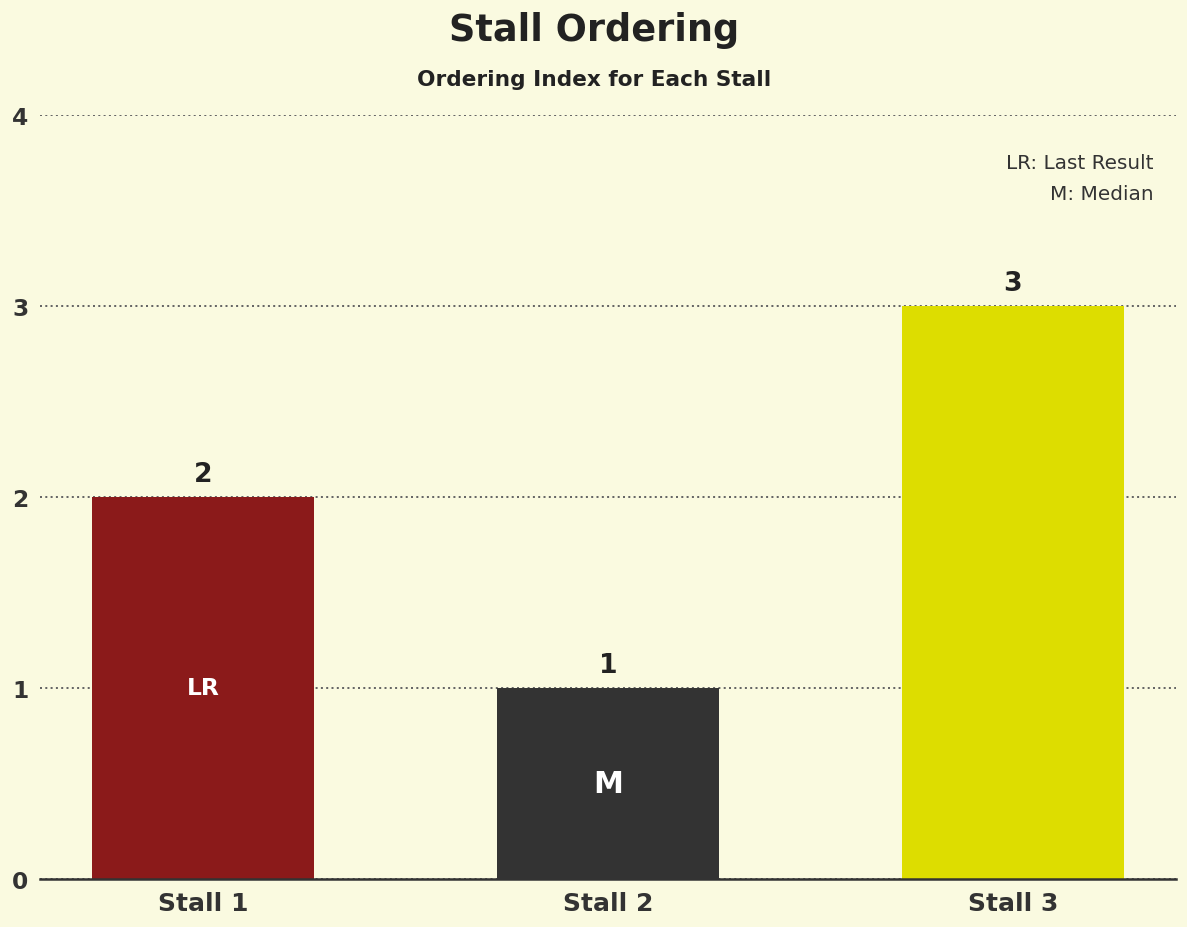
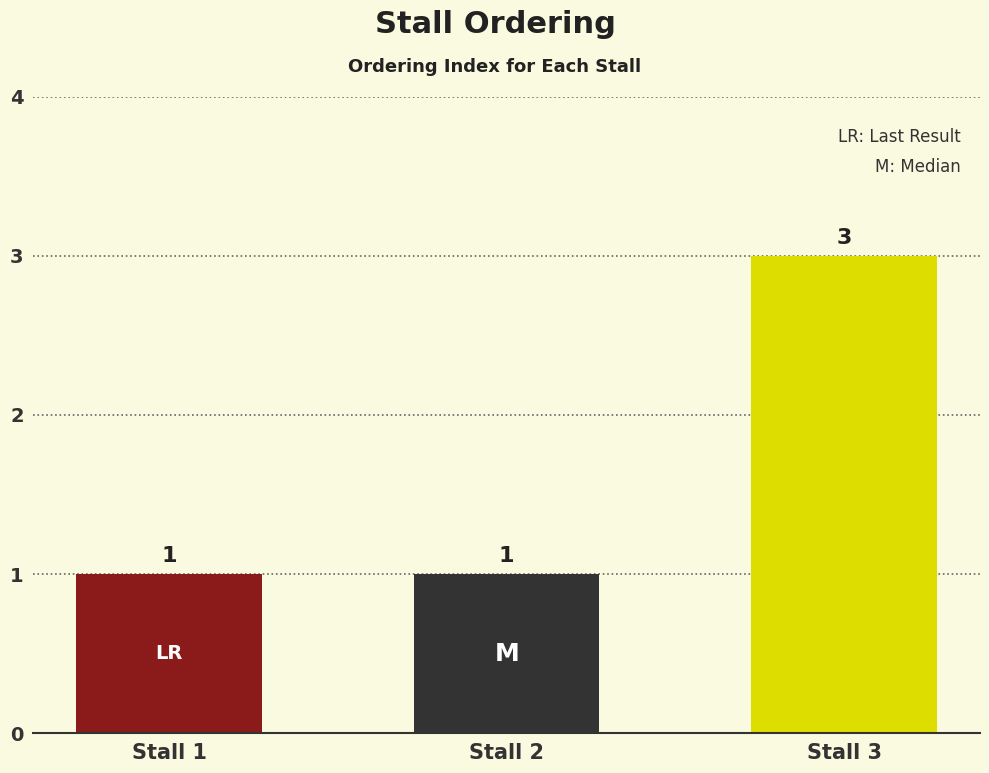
Stall 1: 2 -> 1
